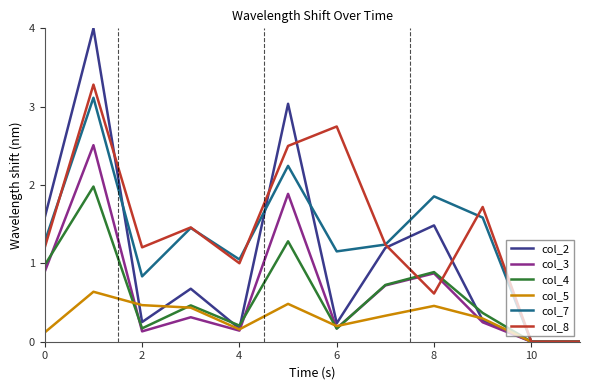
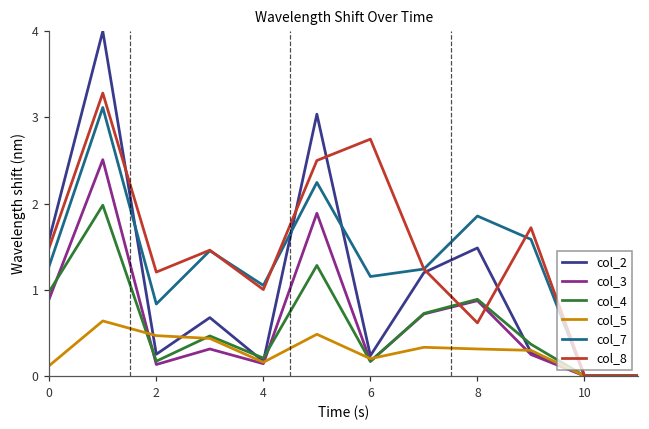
col_8, 0: 1.2 -> 1.5
col_5, 8: 0.5 -> 0.3
